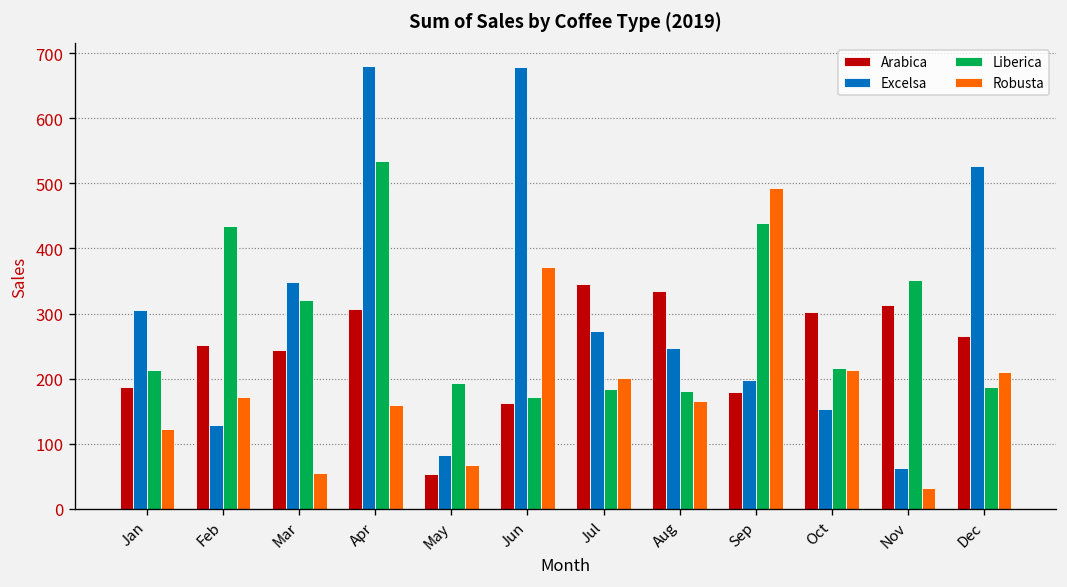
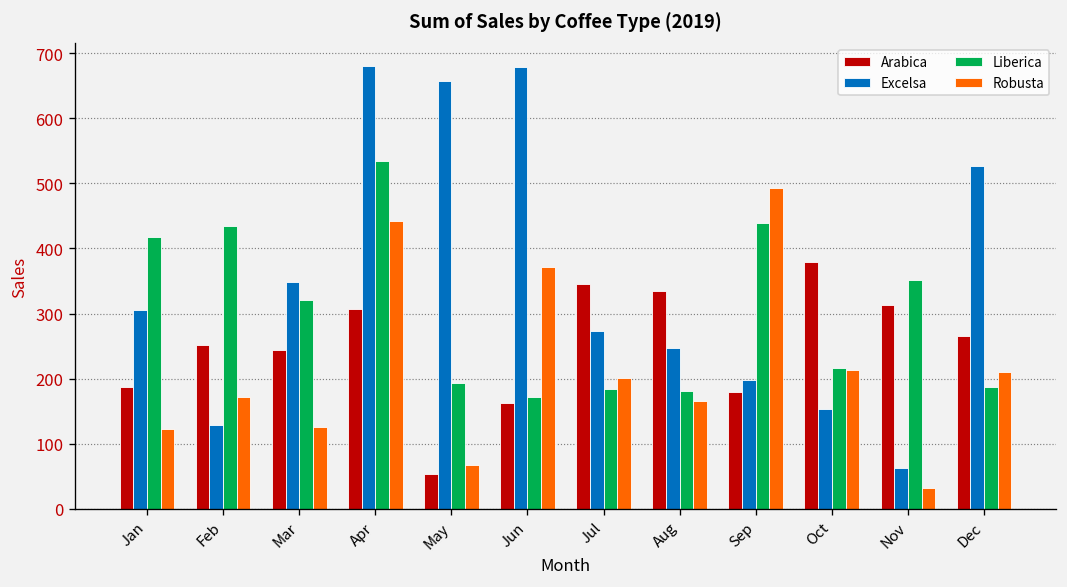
Liberica, Jan: 210 -> 420
Robusta, Mar: 60 -> 130
Robusta, Apr: 160 -> 440
Excelsa, May: 80 -> 660
Arabica, Oct: 300 -> 380
